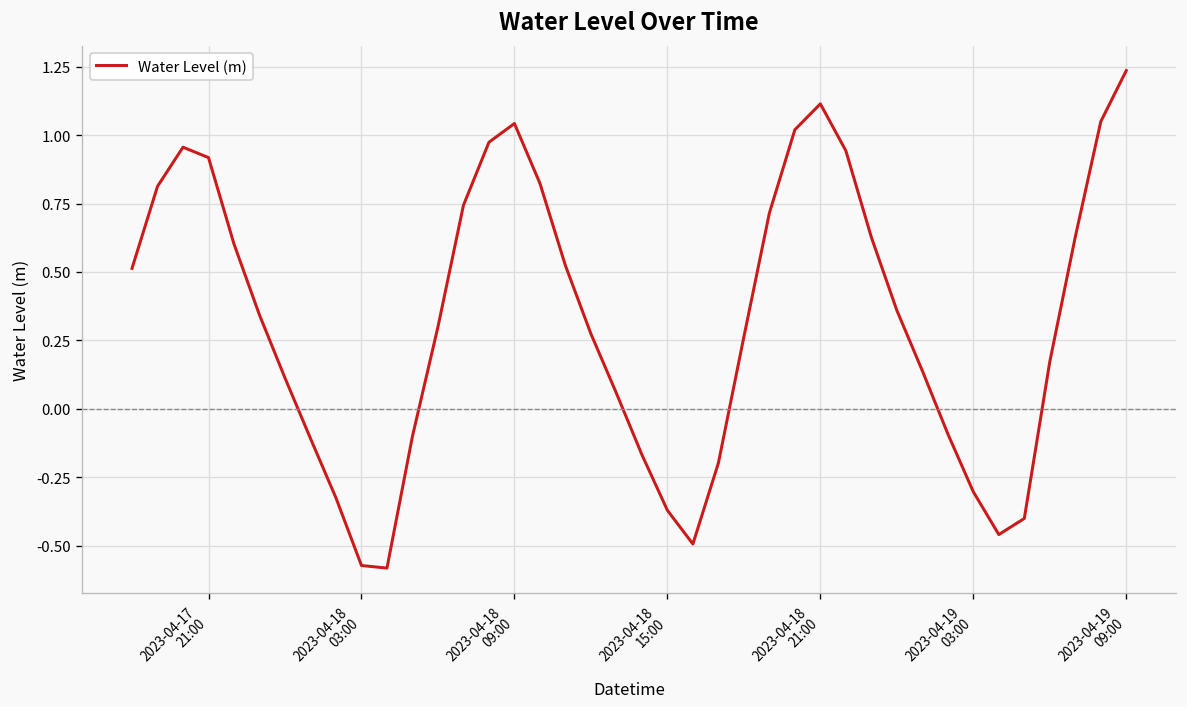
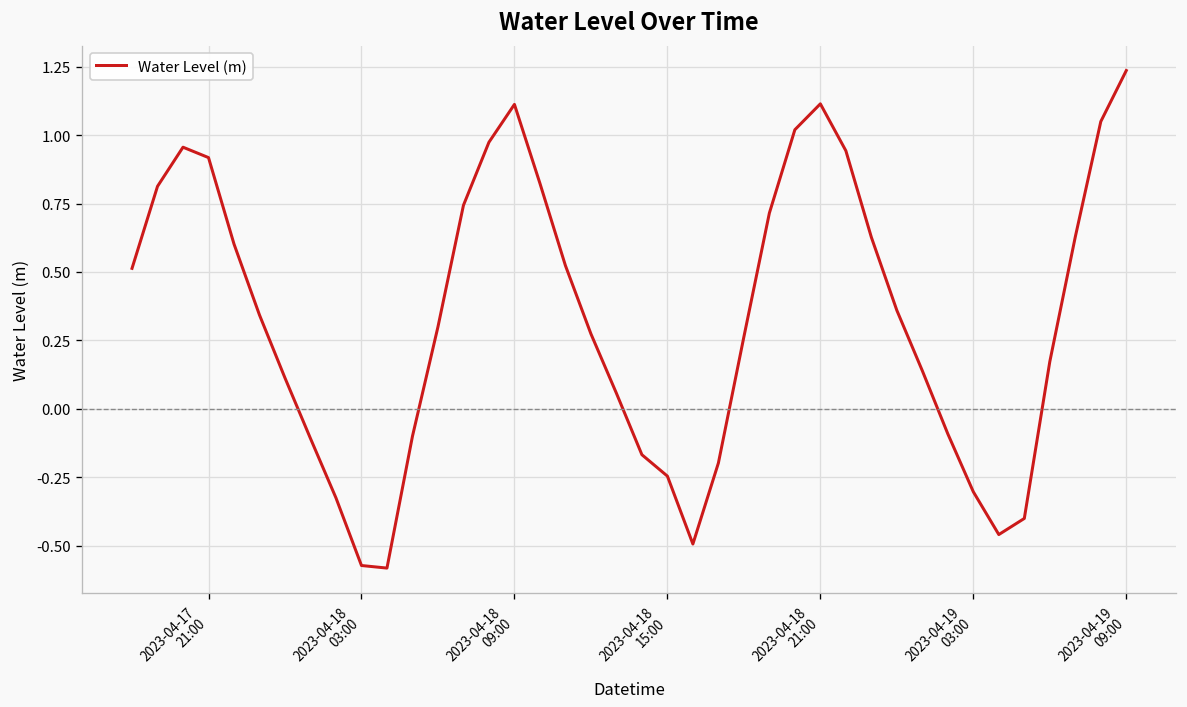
2023-04-18 09:00: 1.04 -> 1.11
2023-04-18 15:00: -0.37 -> -0.25
